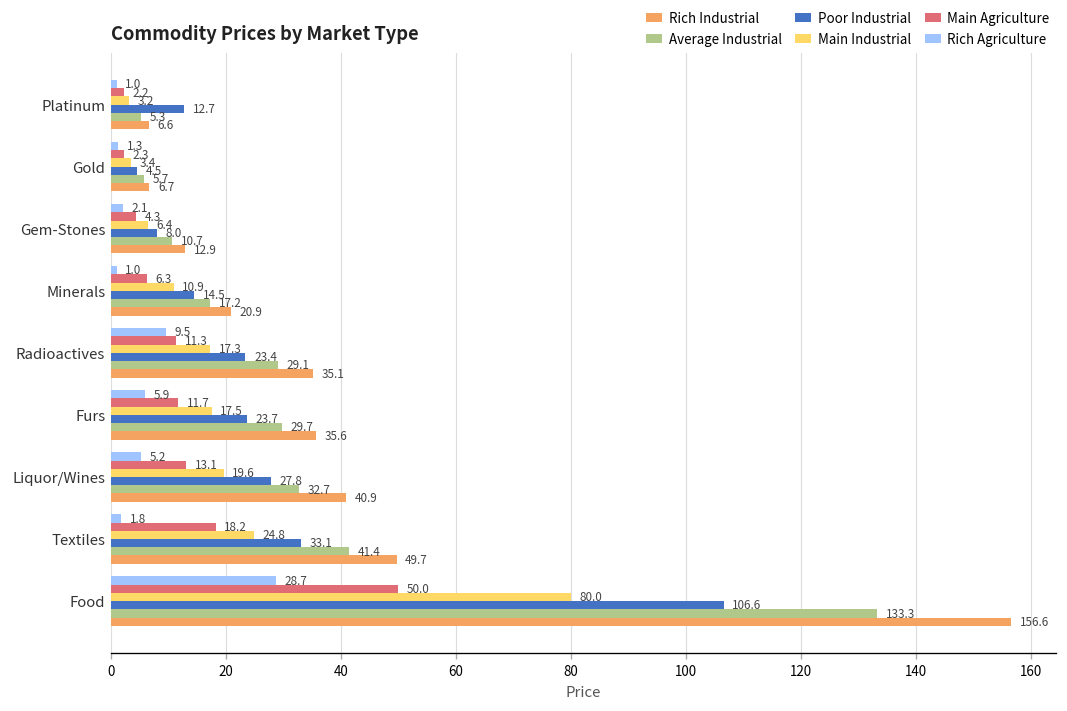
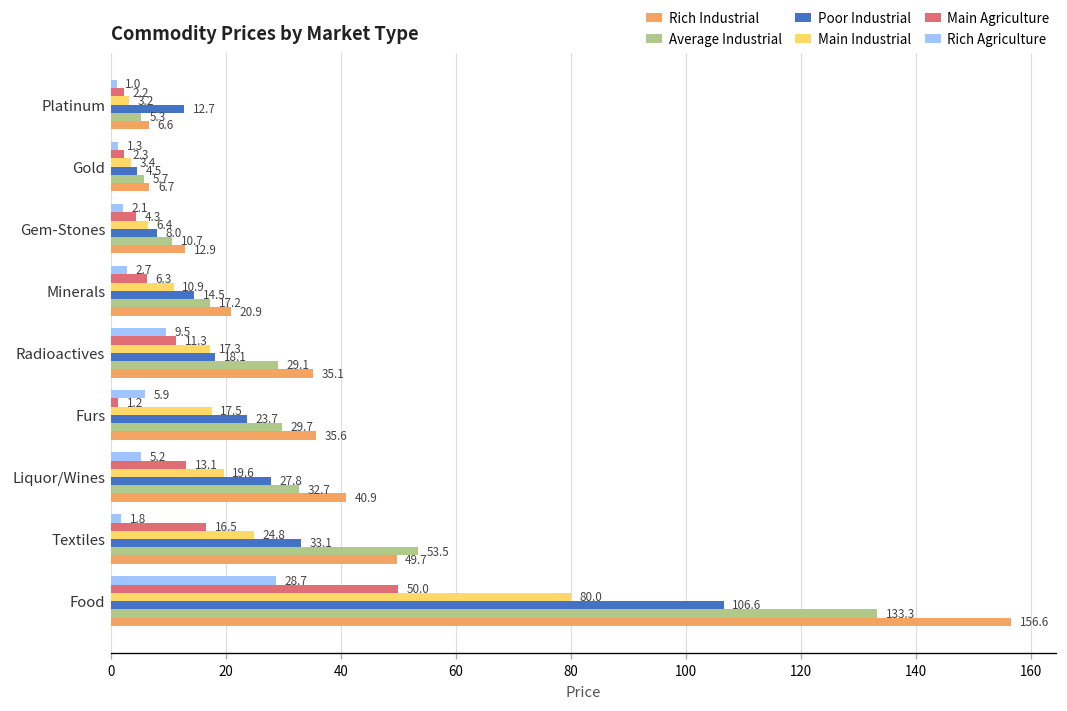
Rich Agriculture, Minerals: 1.0 -> 2.7
Poor Industrial, Radioactives: 23.4 -> 18.1
Main Agriculture, Furs: 11.7 -> 1.2
Main Agriculture, Textiles: 18.2 -> 16.5
Average Industrial, Textiles: 41.4 -> 53.5
